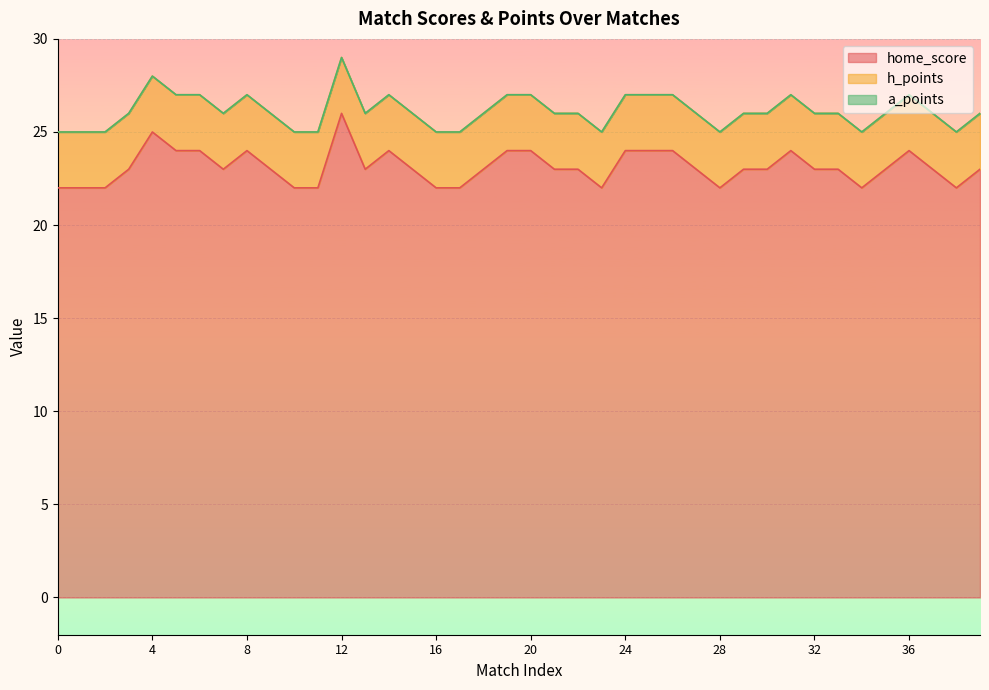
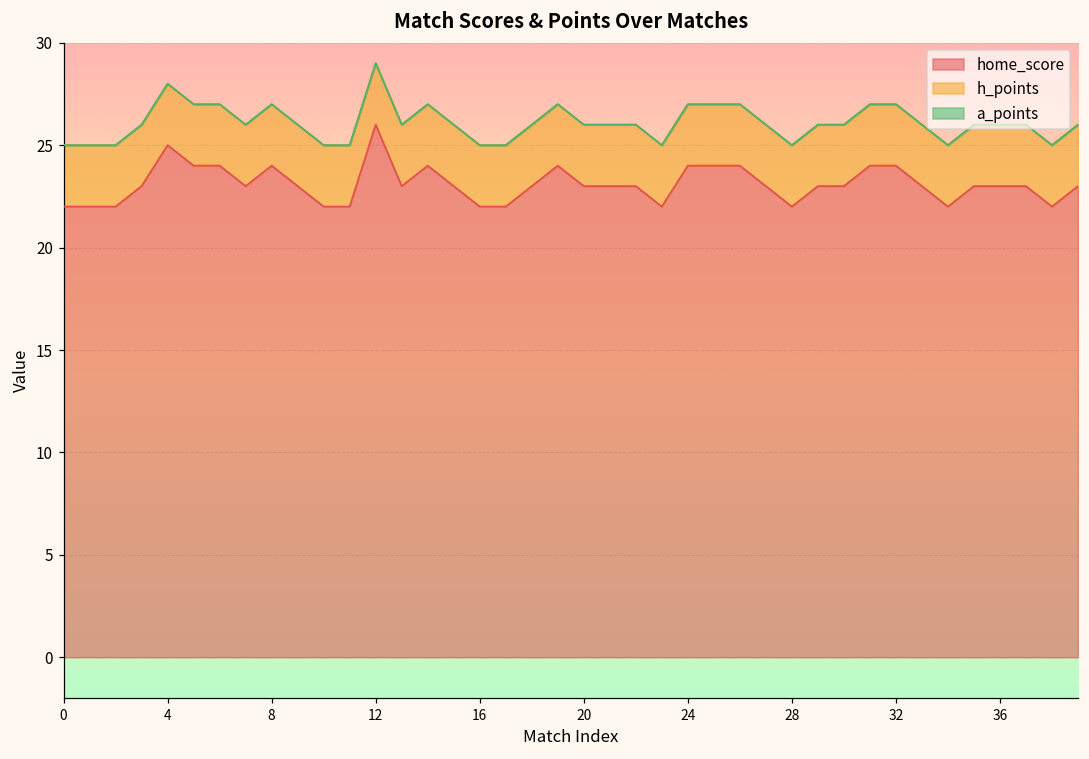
home_score, 20: 24 -> 23
home_score, 32: 23 -> 24
home_score, 36: 24 -> 23
